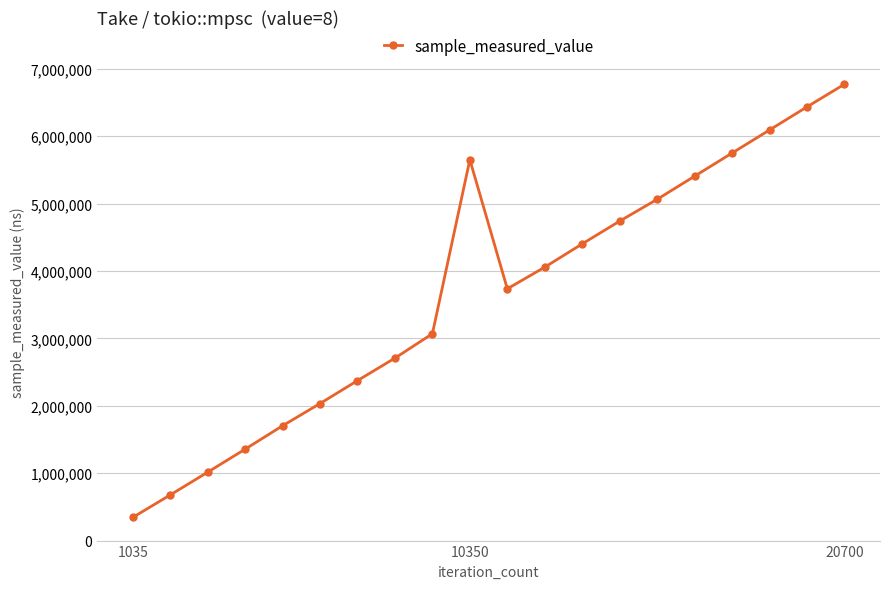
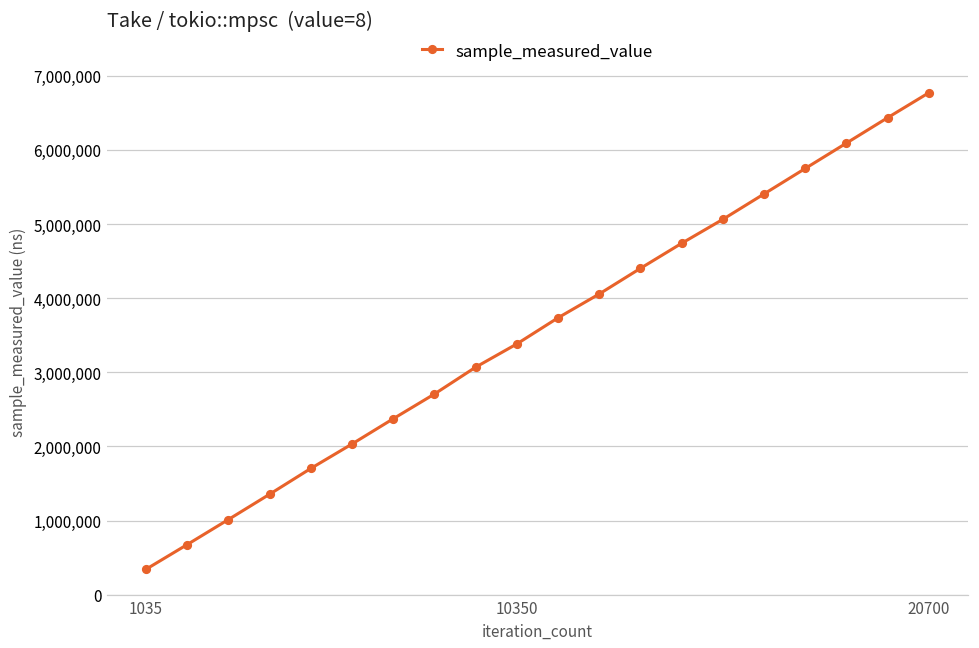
10350: 5,700,000 -> 3,400,000
